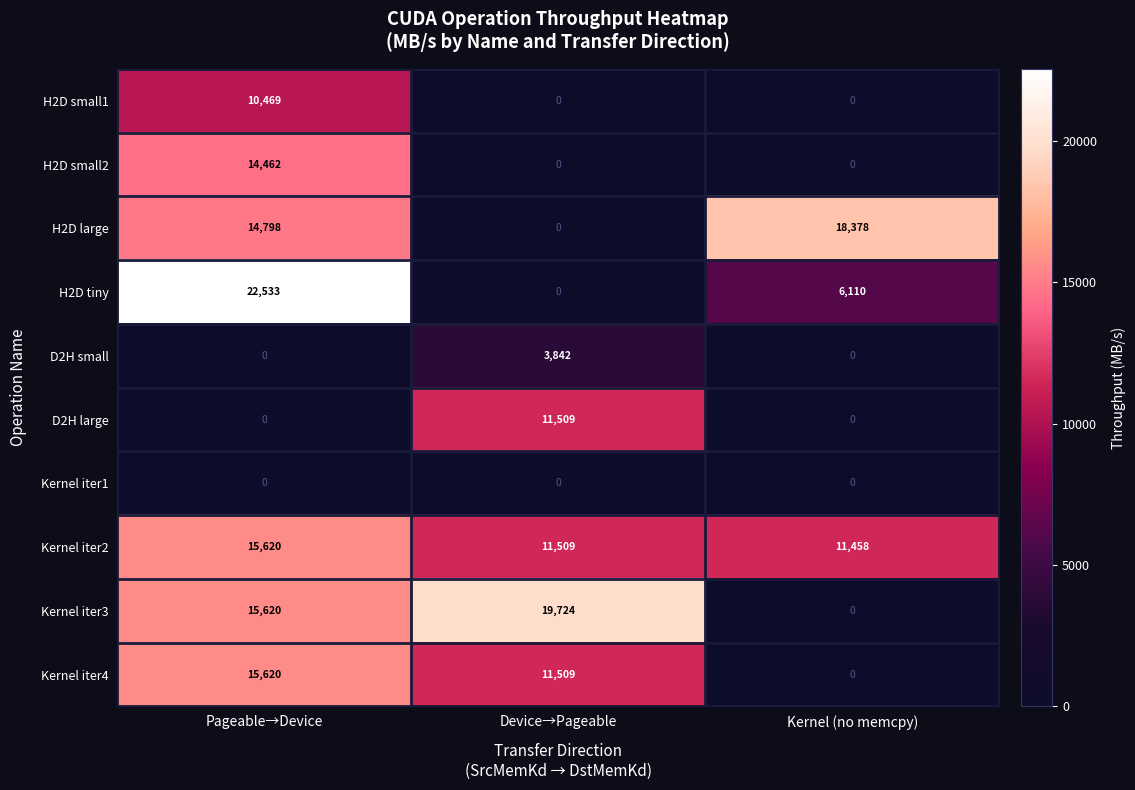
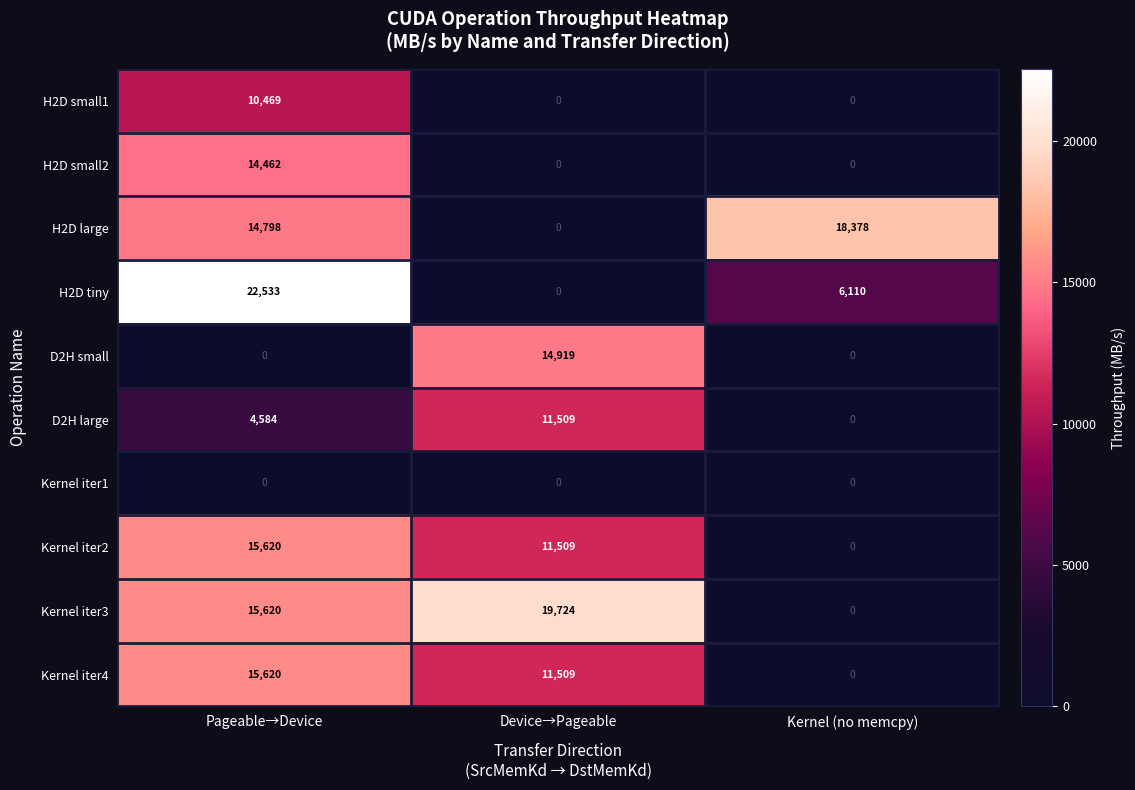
D2H small, Device→Pageable: 3,842 -> 14,919
D2H large, Pageable→Device: 0 -> 4,584
Kernel iter2, Kernel (no memcpy): 11,458 -> 0
